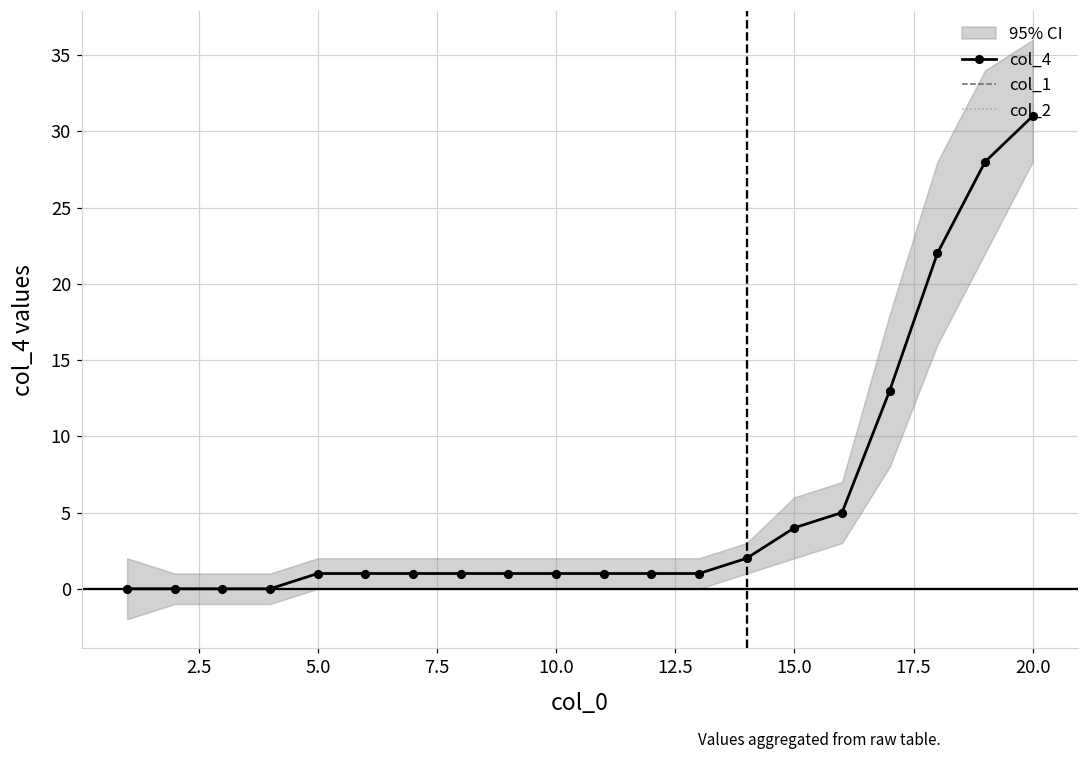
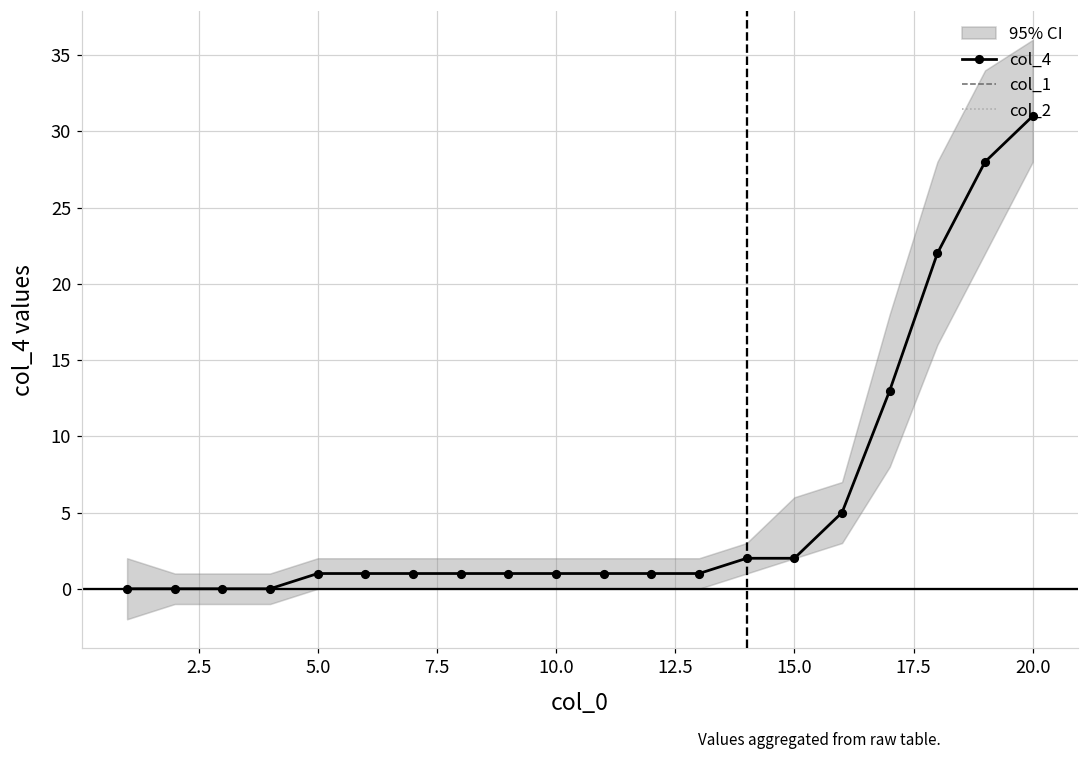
col_4, 15.0: 4 -> 2
